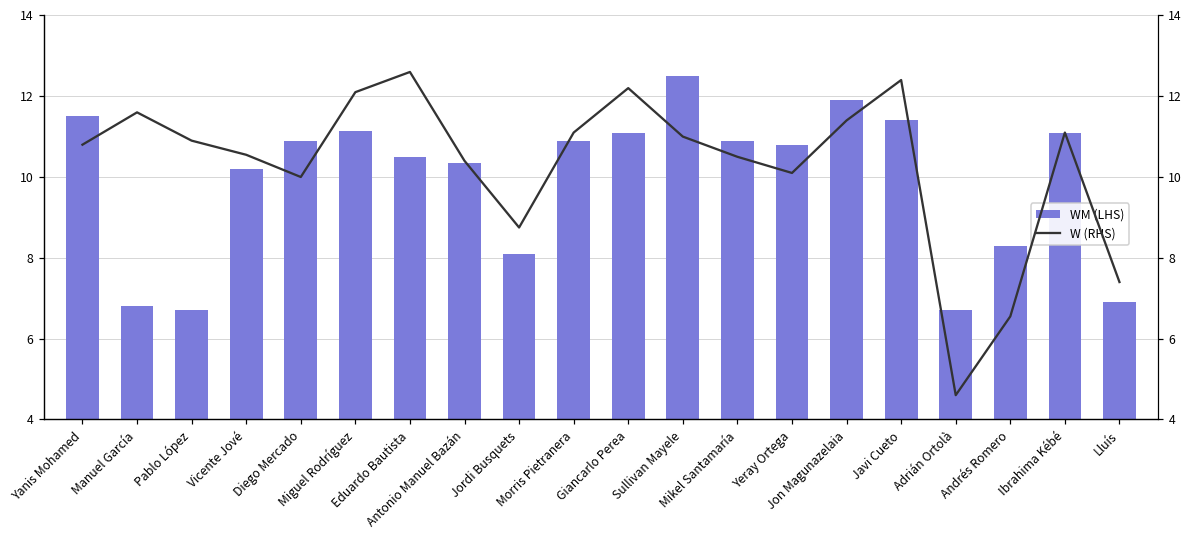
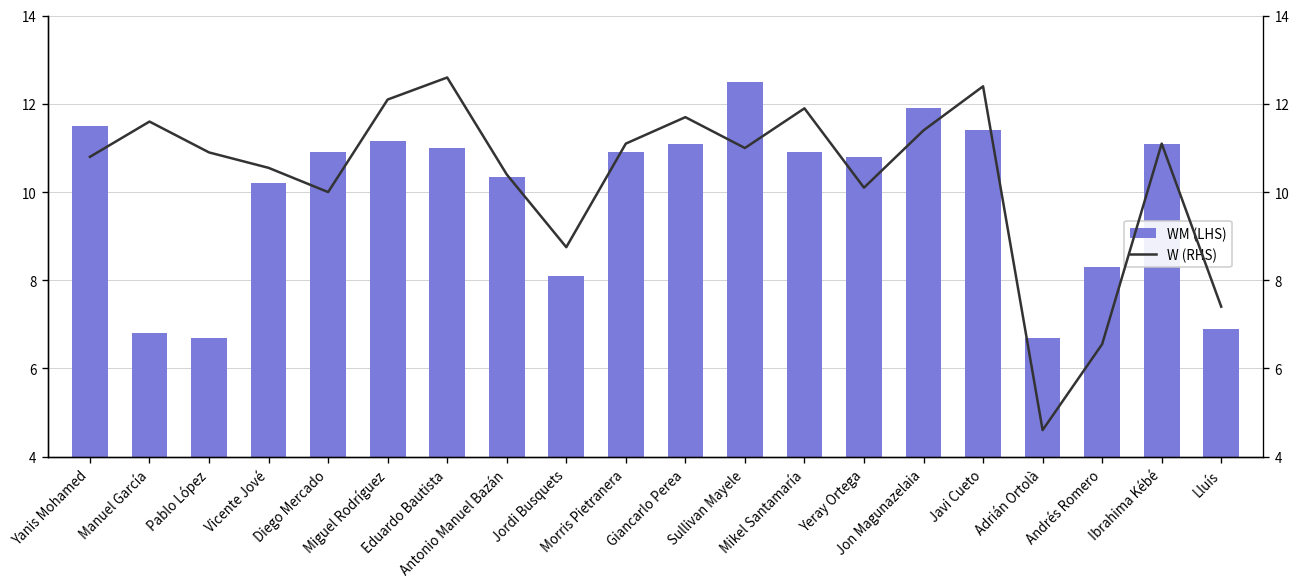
WM (LHS), Eduardo Bautista: 10.5 -> 11.0
W (RHS), Giancarlo Perea: 12.2 -> 11.7
W (RHS), Mikel Santamaría: 10.5 -> 11.9
